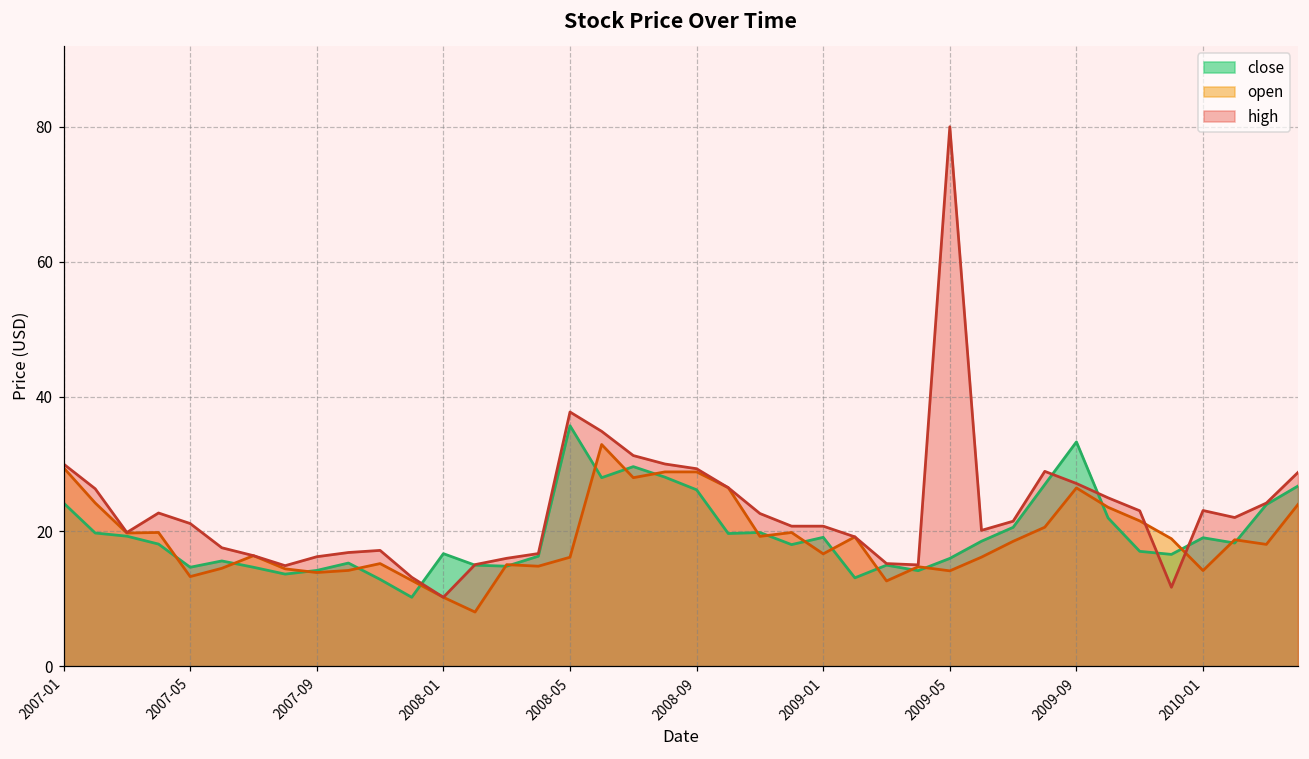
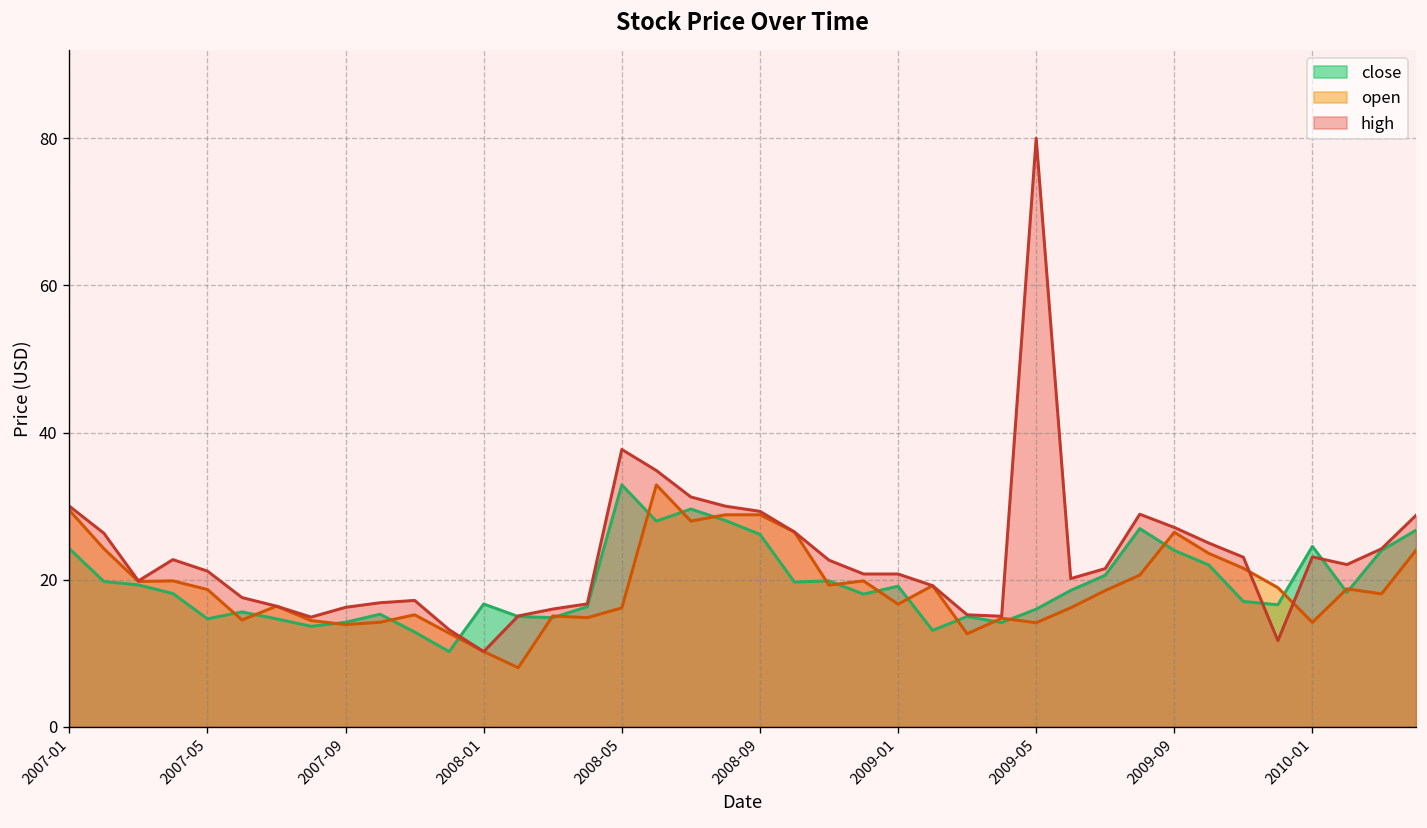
open, 2007-05: 13 -> 19
close, 2008-05: 36 -> 33
close, 2009-09: 33 -> 24
close, 2010-01: 19 -> 25
